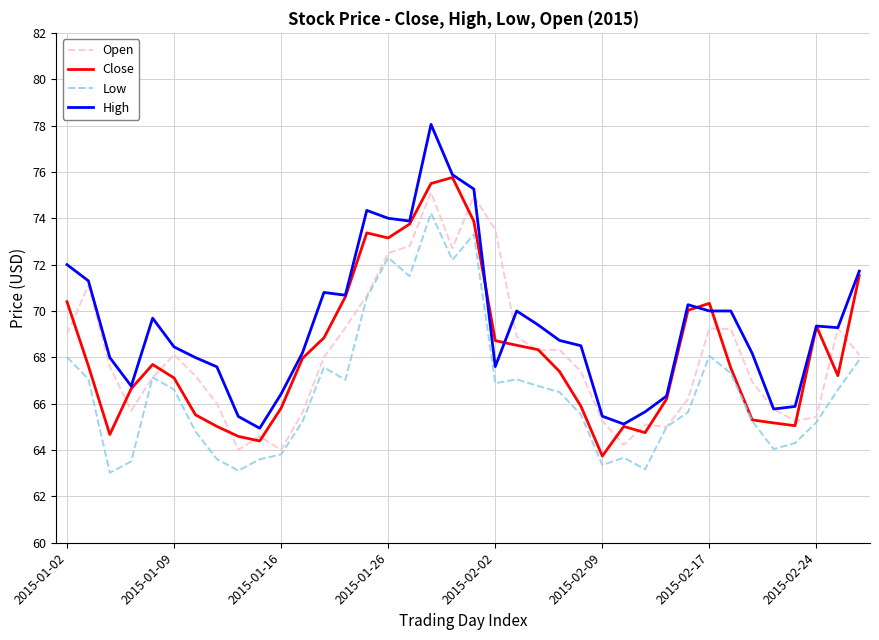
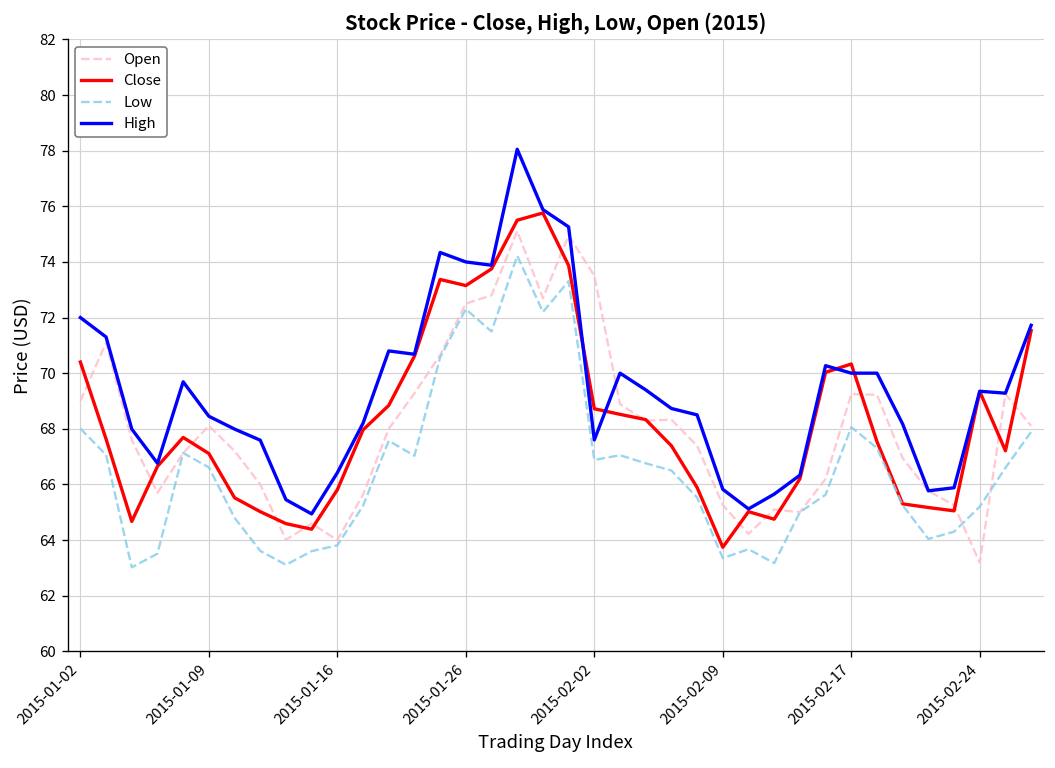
High, 2015-02-09: 65.5 -> 65.8
Open, 2015-02-24: 65.4 -> 63.2
